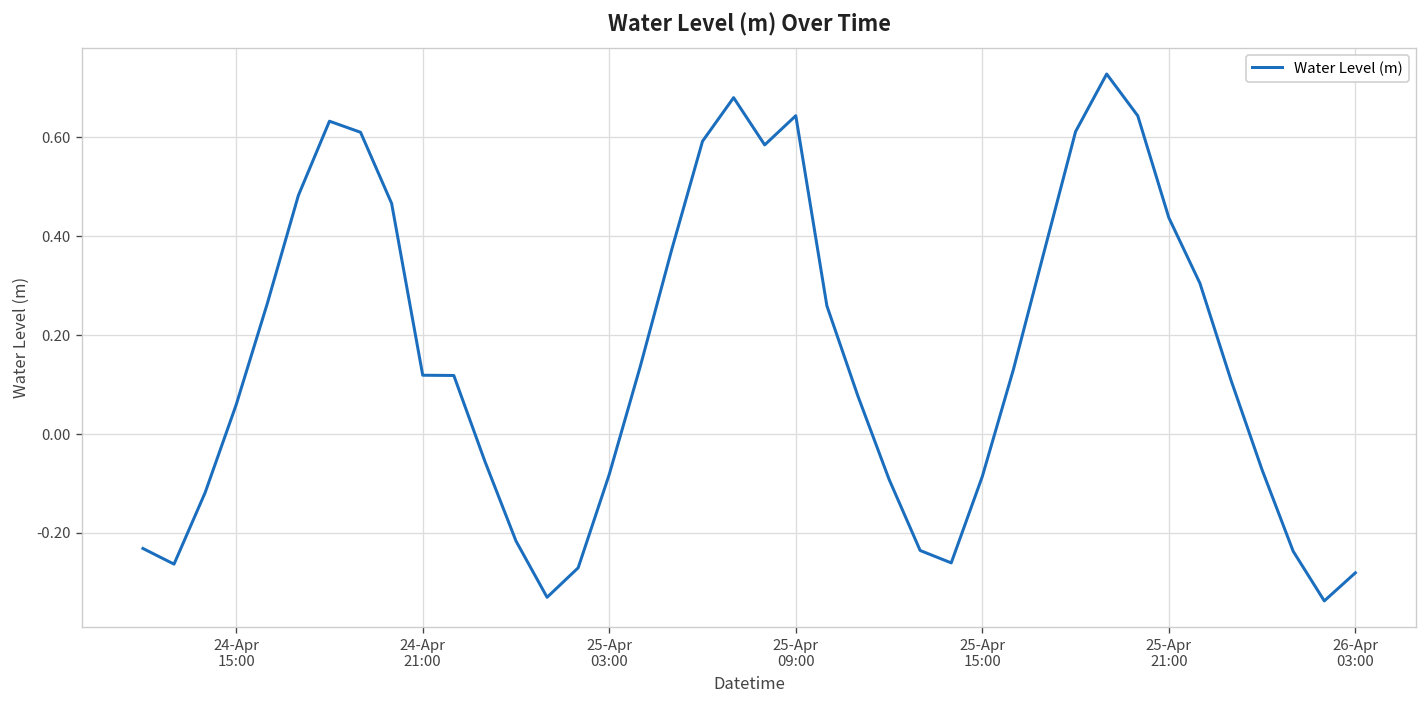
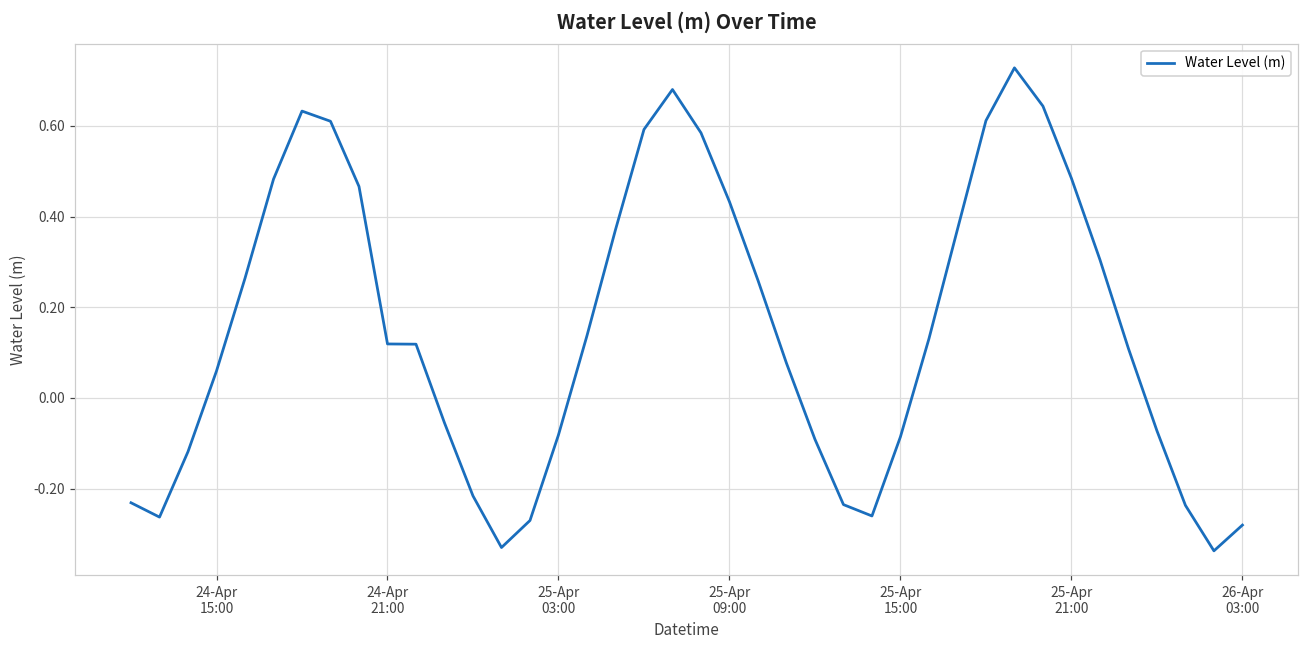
25-Apr 09:00: 0.64 -> 0.43
25-Apr 21:00: 0.44 -> 0.48
